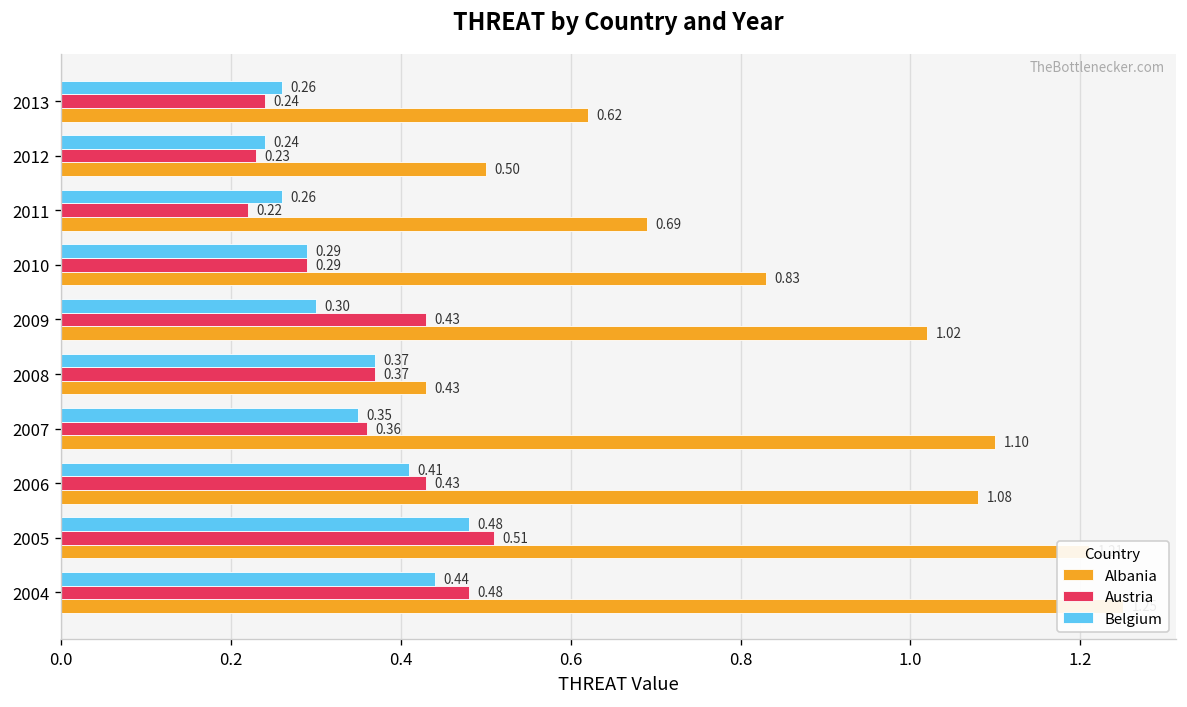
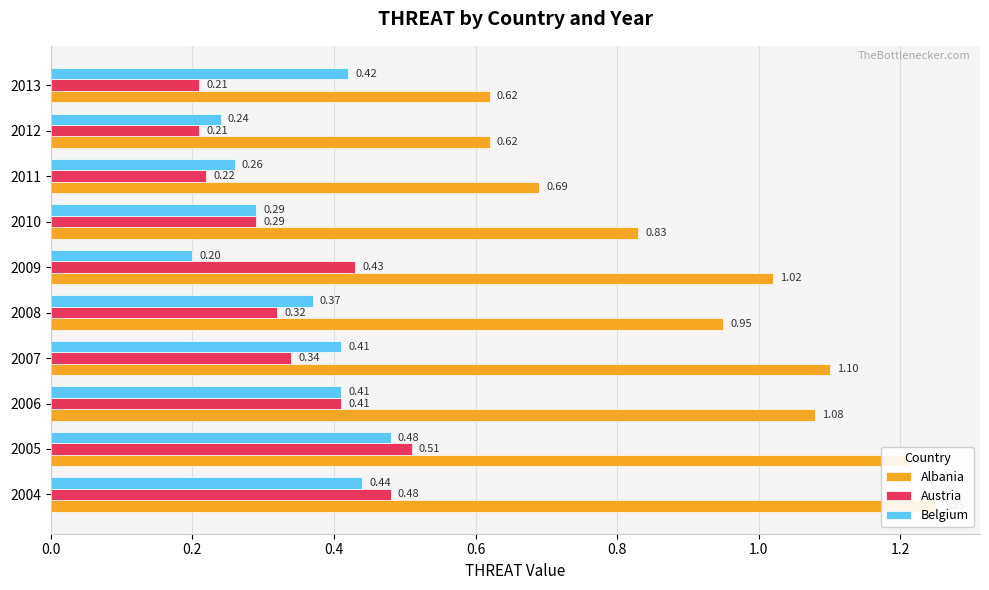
Belgium, 2013: 0.26 -> 0.42
Austria, 2013: 0.24 -> 0.21
Austria, 2012: 0.23 -> 0.21
Albania, 2012: 0.50 -> 0.62
Belgium, 2009: 0.30 -> 0.20
Austria, 2008: 0.37 -> 0.32
Albania, 2008: 0.43 -> 0.95
Belgium, 2007: 0.35 -> 0.41
Austria, 2007: 0.36 -> 0.34
Austria, 2006: 0.43 -> 0.41
